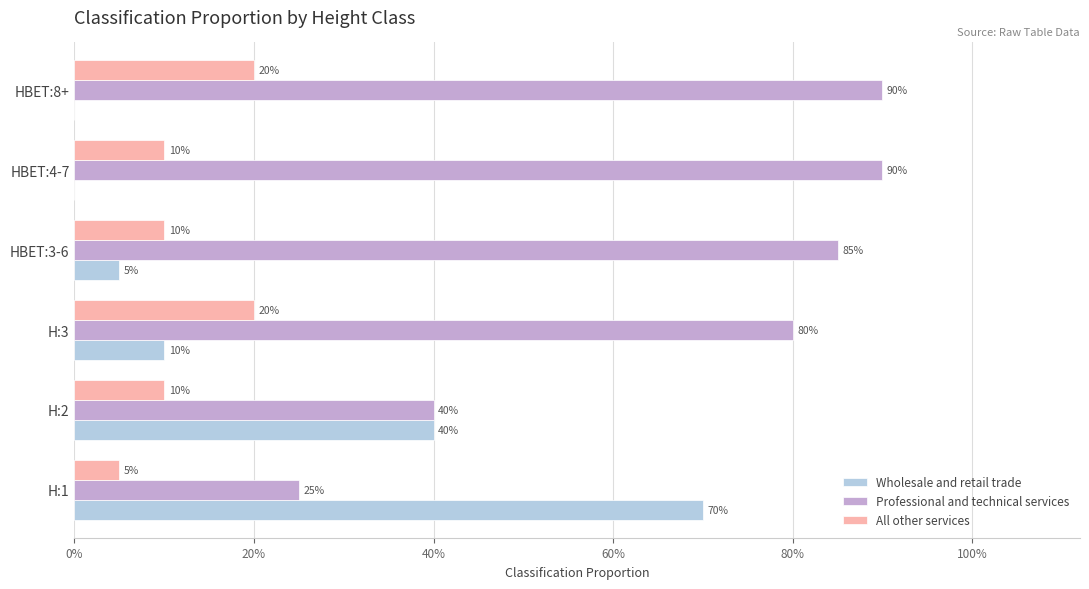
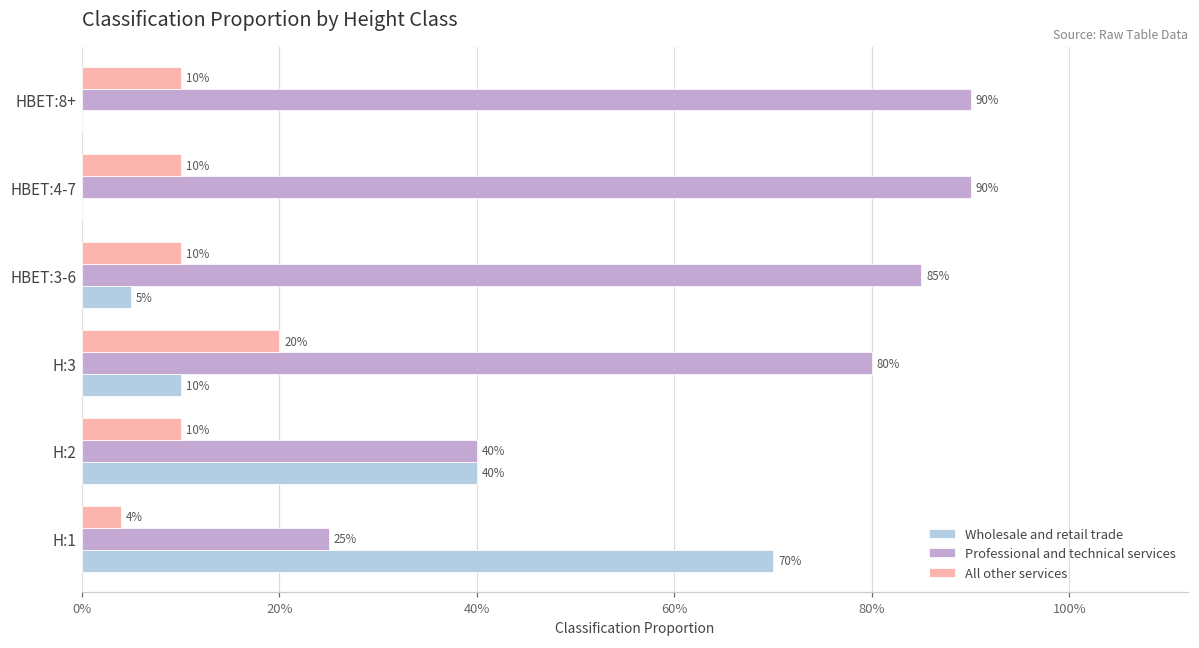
All other services, HBET:8+: 20% -> 10%
All other services, H:1: 5% -> 4%
